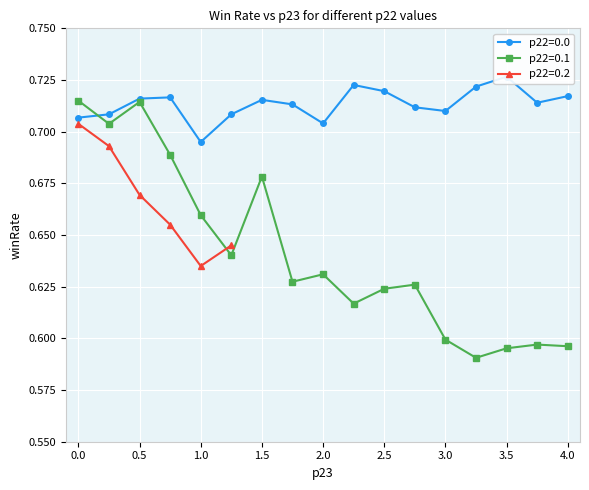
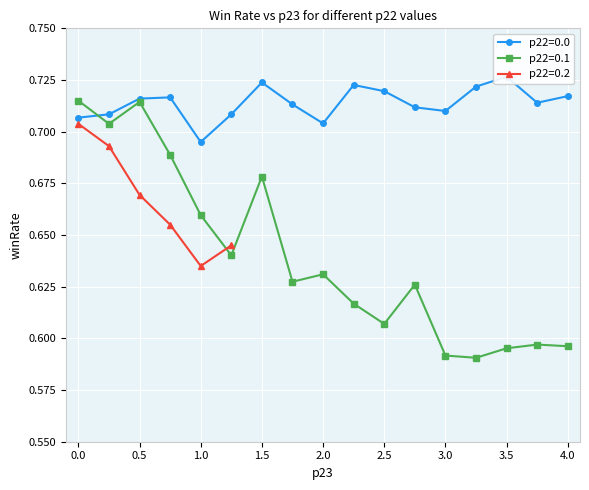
p22=0.0, 1.5: 0.715 -> 0.724
p22=0.1, 2.5: 0.624 -> 0.607
p22=0.1, 3.0: 0.599 -> 0.592
